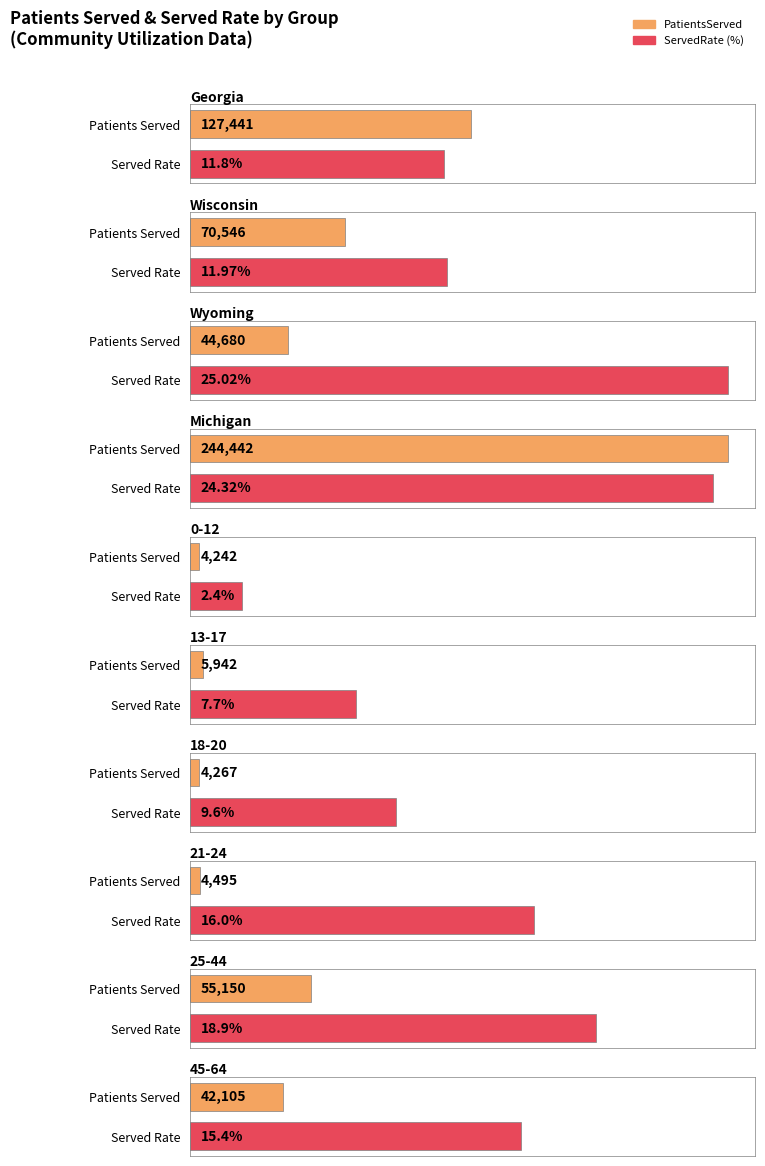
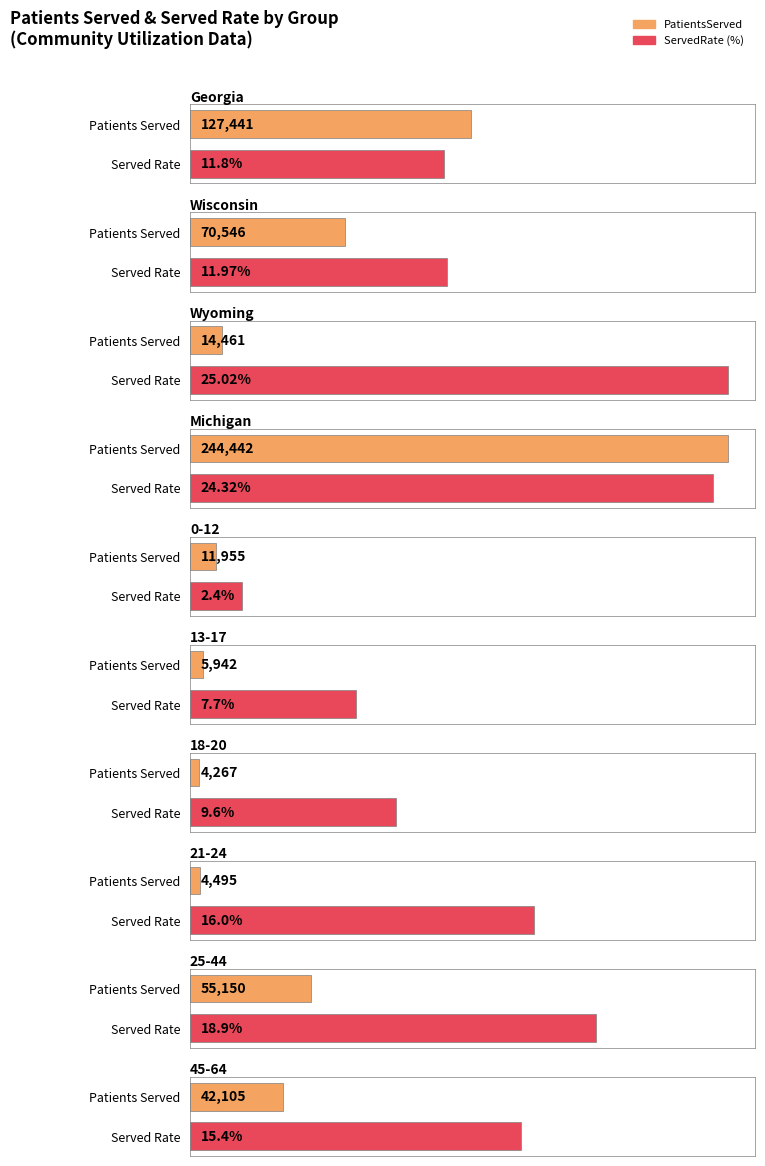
Wyoming, Patients Served: 44,680 -> 14,461
0-12, Patients Served: 4,242 -> 11,955
